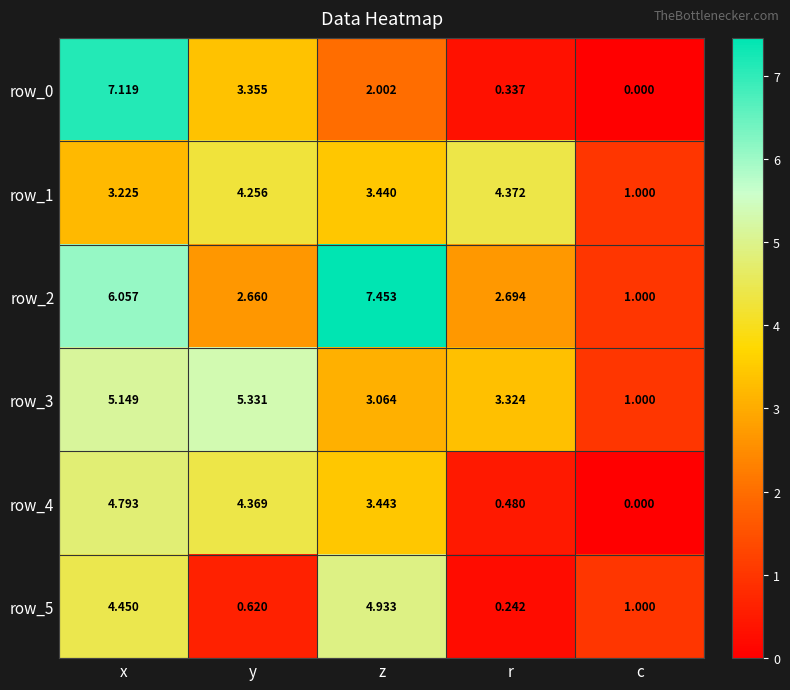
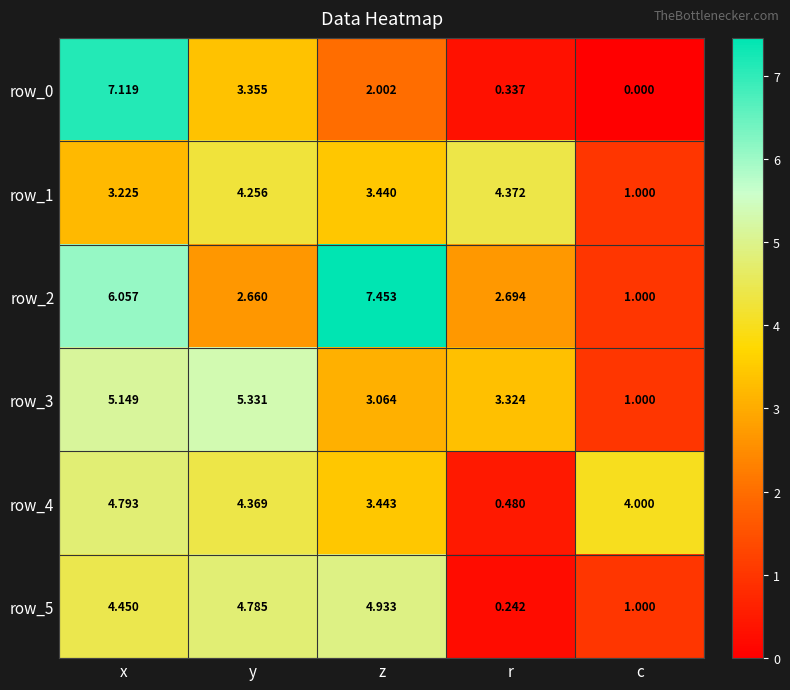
row_4, c: 0.000 -> 4.000
row_5, y: 0.620 -> 4.785
